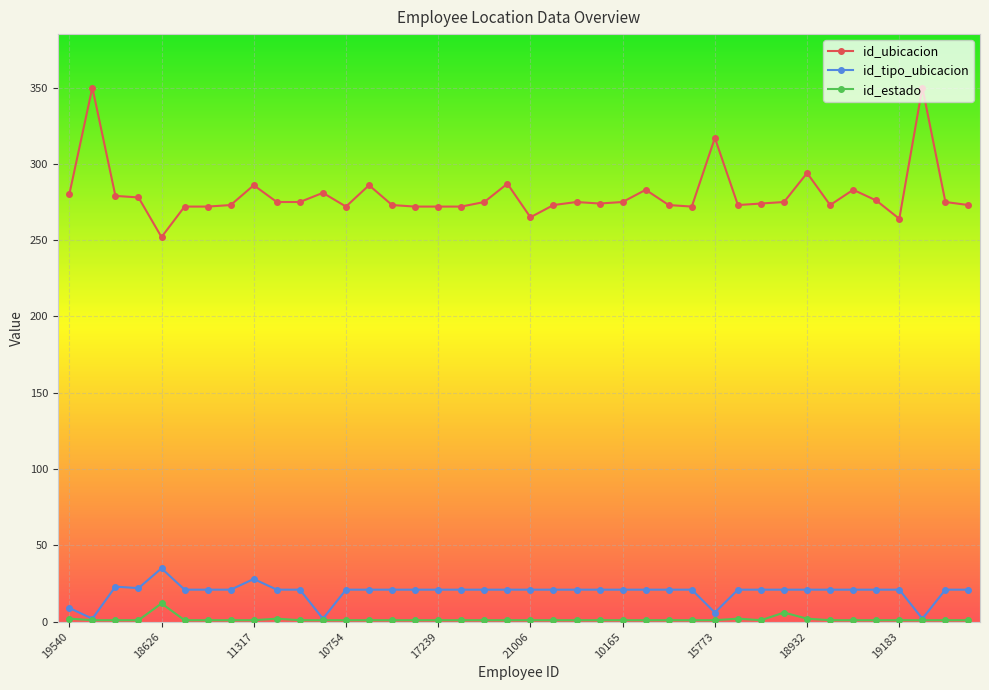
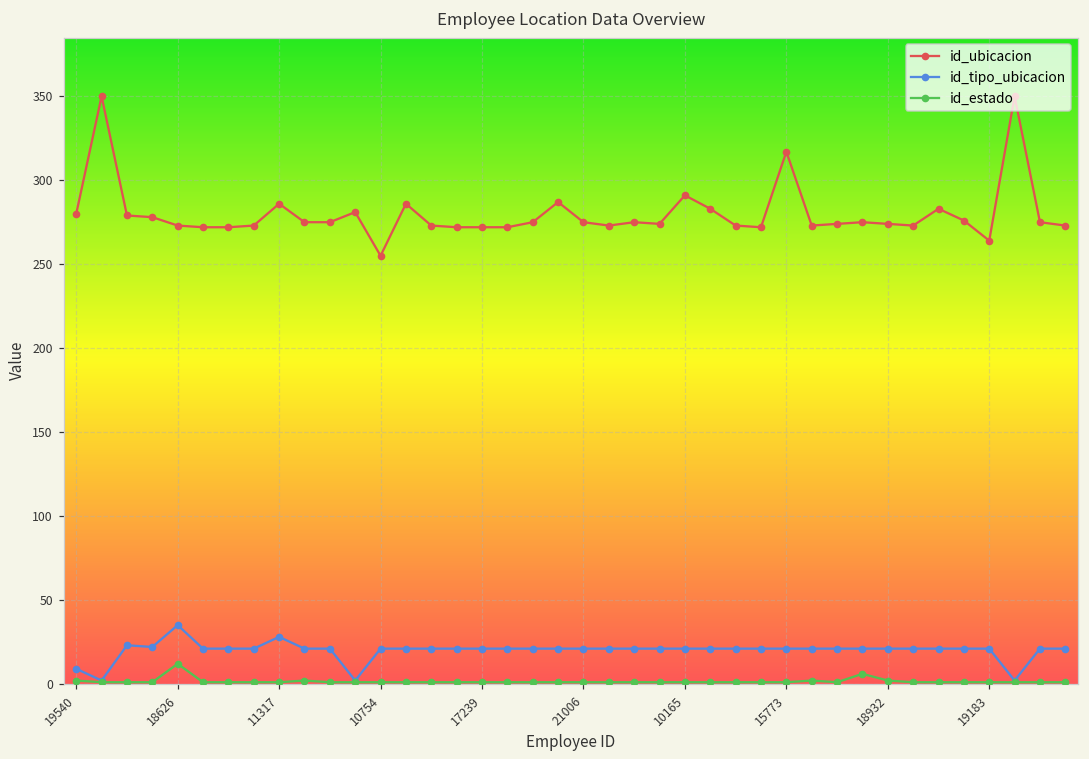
id_ubicacion, 18626: 252 -> 273
id_ubicacion, 10754: 272 -> 255
id_ubicacion, 21006: 265 -> 275
id_ubicacion, 10165: 275 -> 291
id_tipo_ubicacion, 15773: 6 -> 21
id_ubicacion, 18932: 294 -> 274
